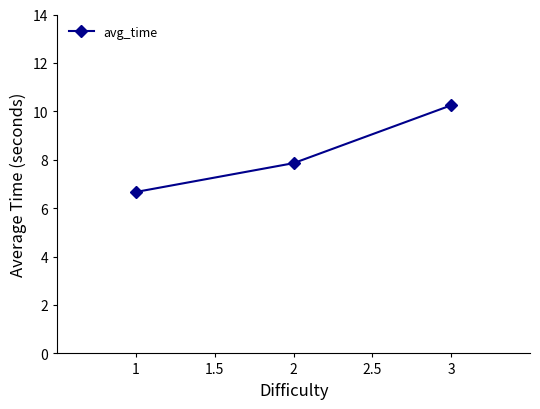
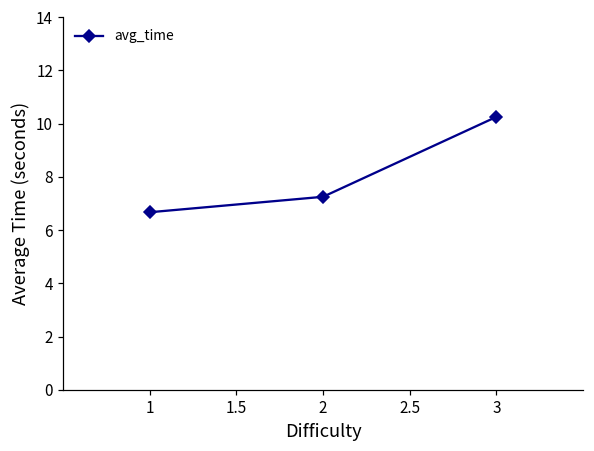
2: 7.9 -> 7.3
